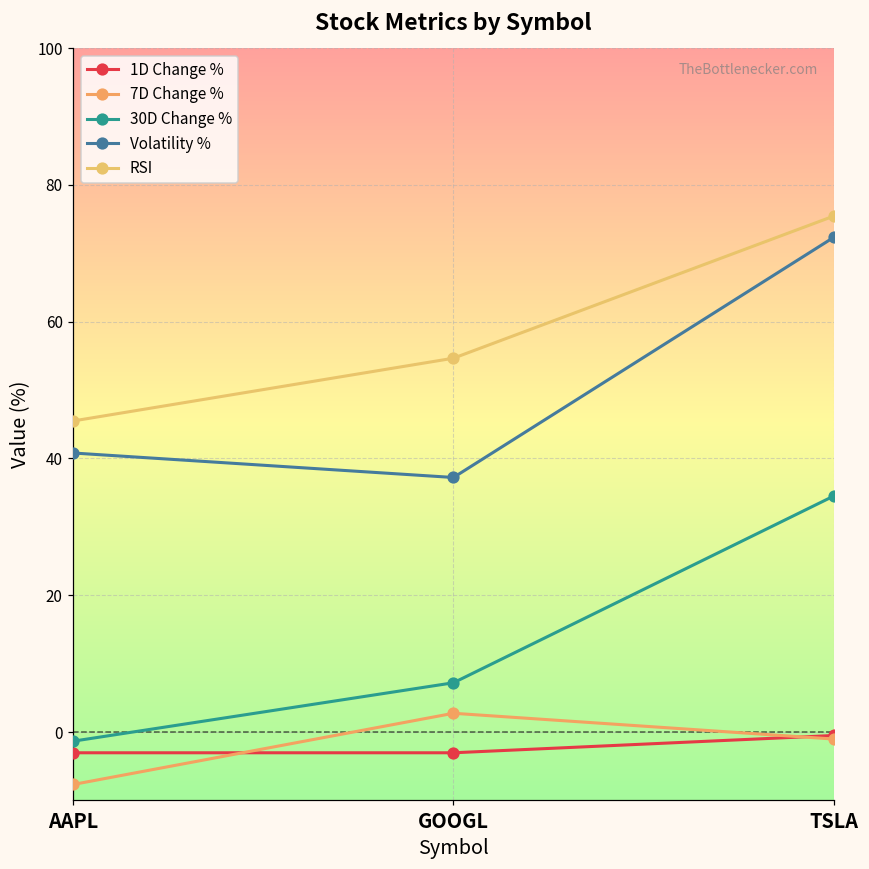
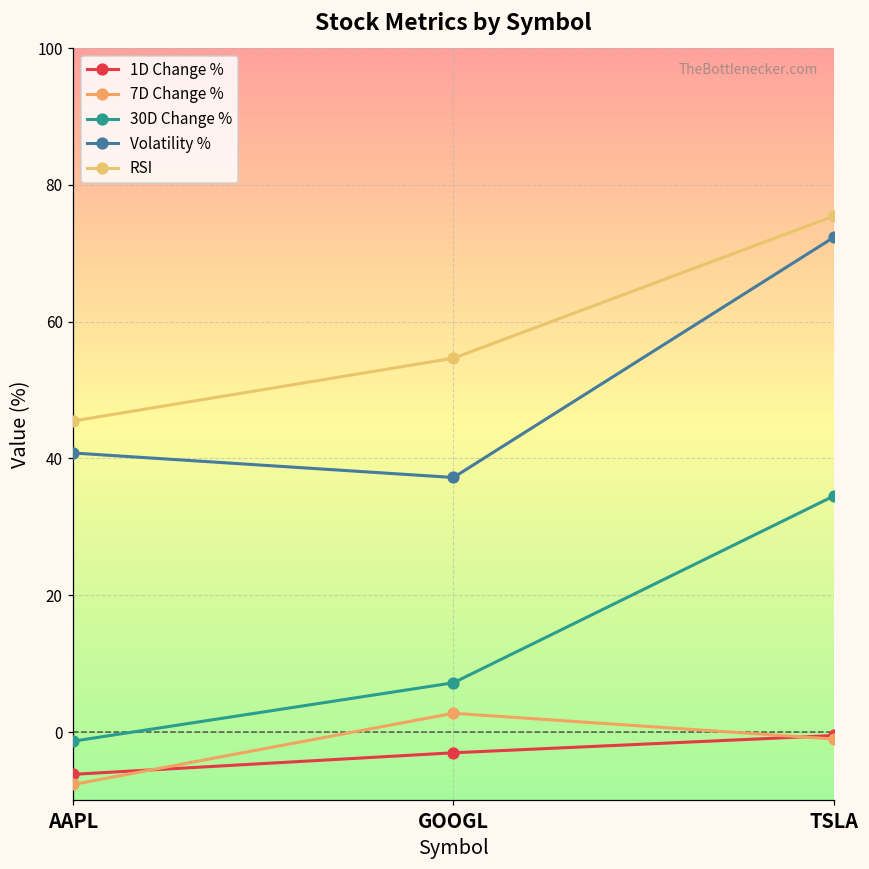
1D Change %, AAPL: -3 -> -6
